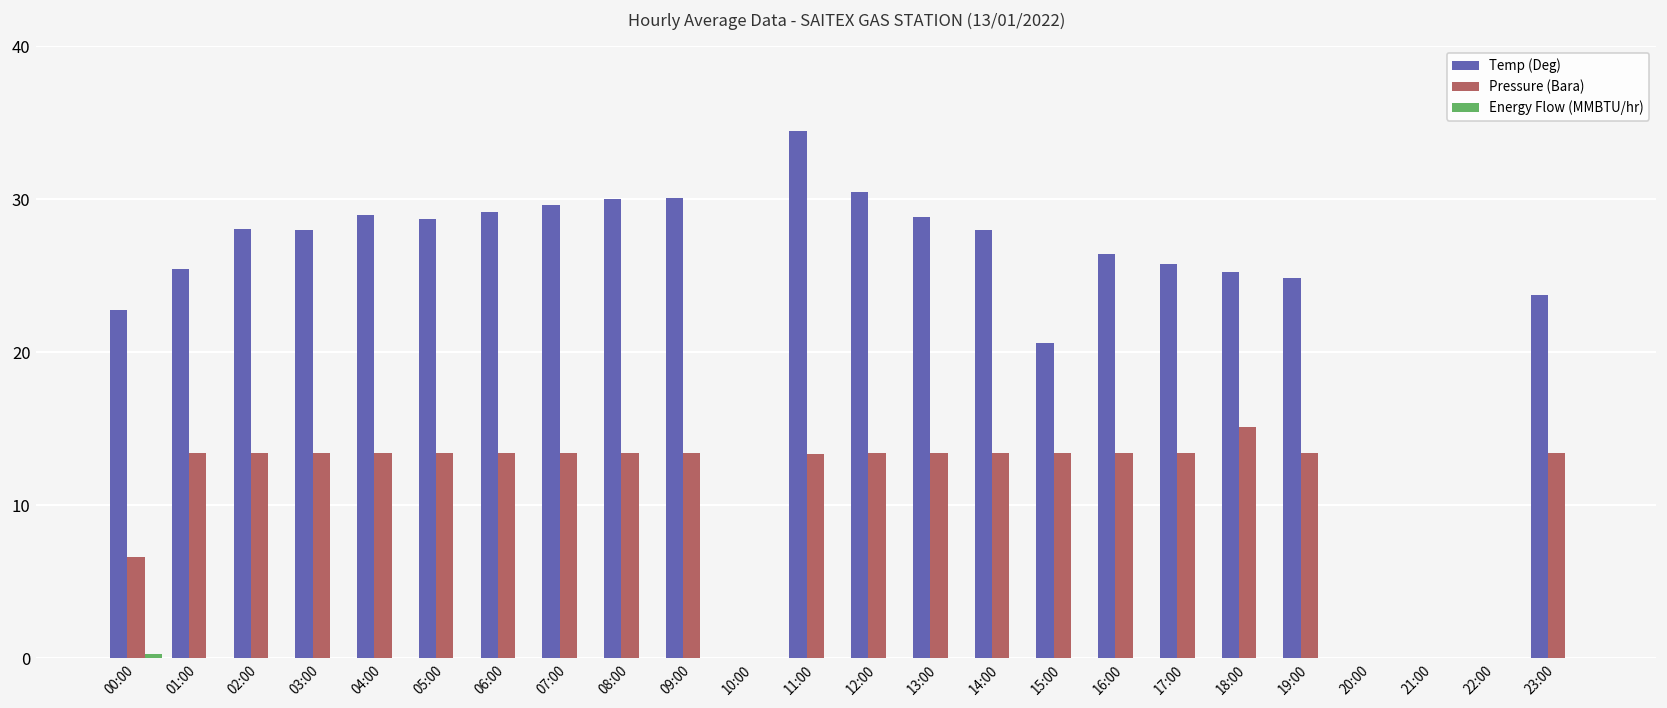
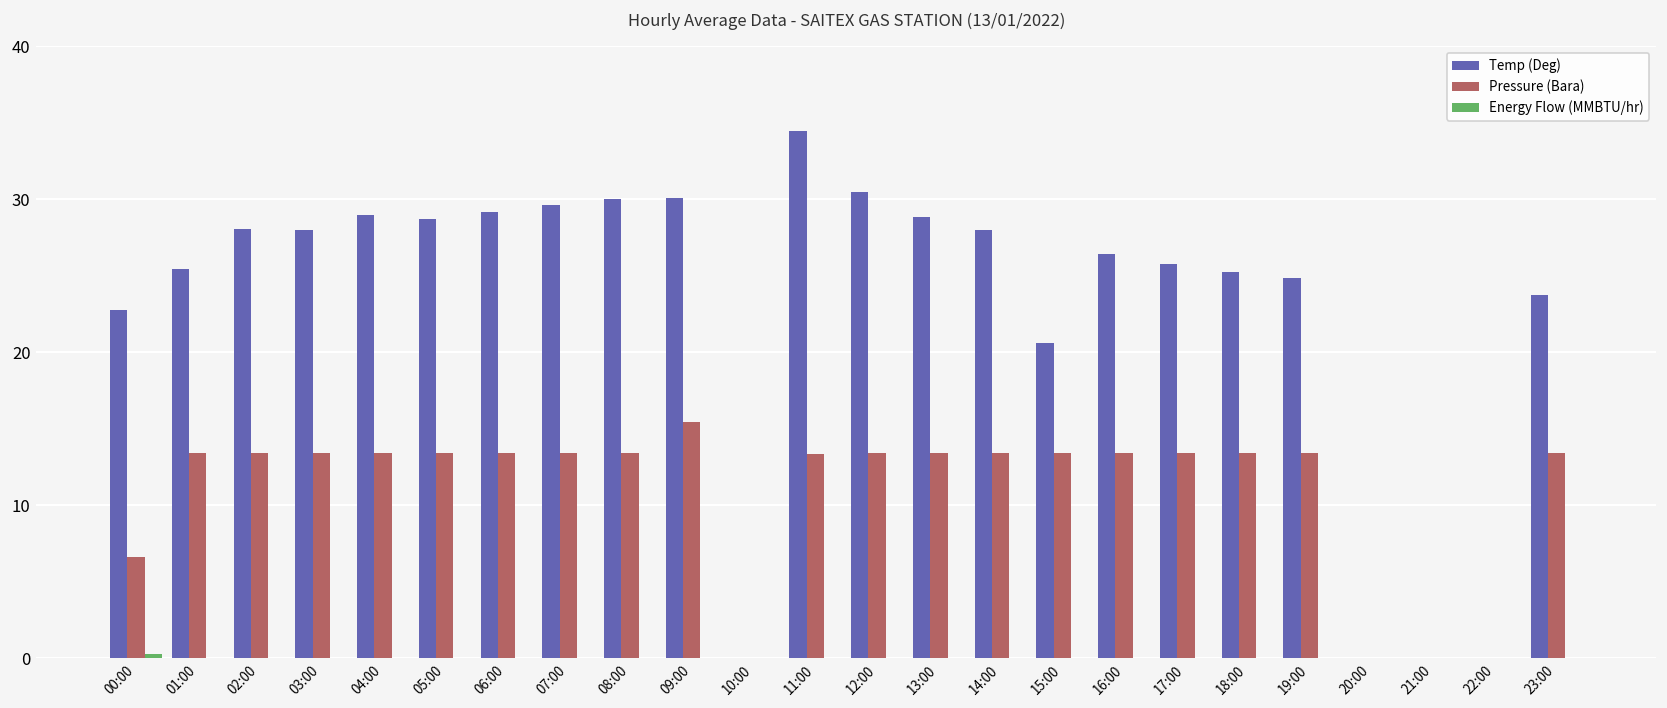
Pressure (Bara), 09:00: 13.4 -> 15.5
Pressure (Bara), 18:00: 15.1 -> 13.4
